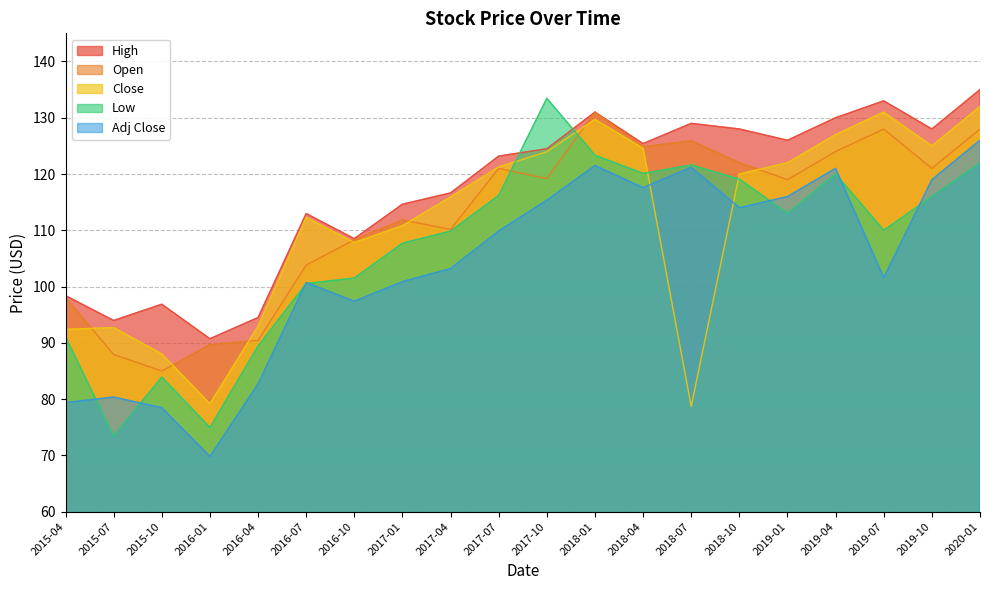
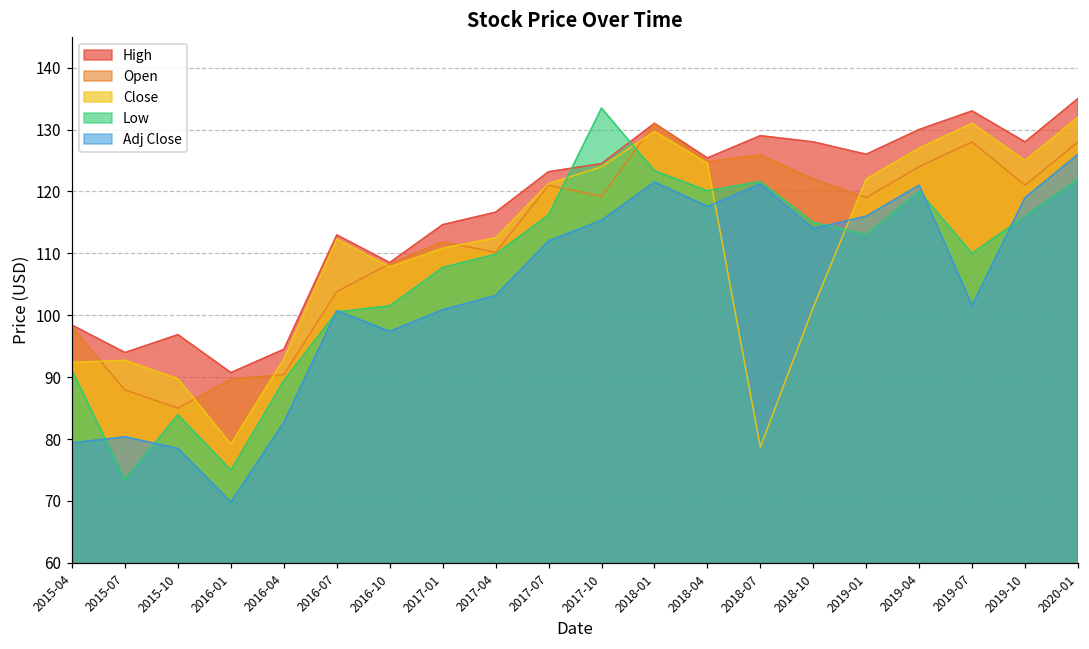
Close, 2015-10: 88 -> 90
Close, 2017-04: 116 -> 113
Adj Close, 2017-07: 110 -> 112
Close, 2018-10: 120 -> 101
Low, 2018-10: 119 -> 115
